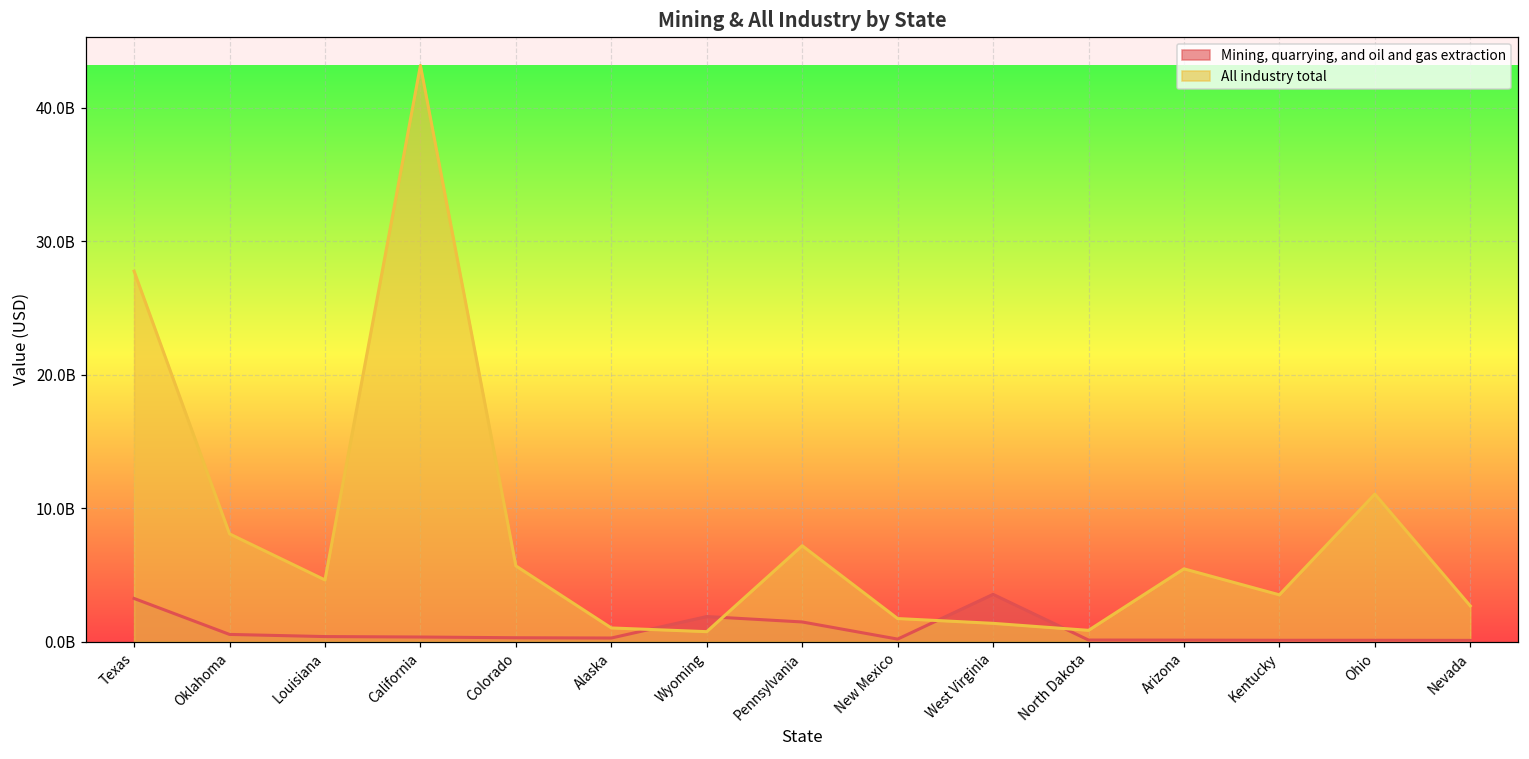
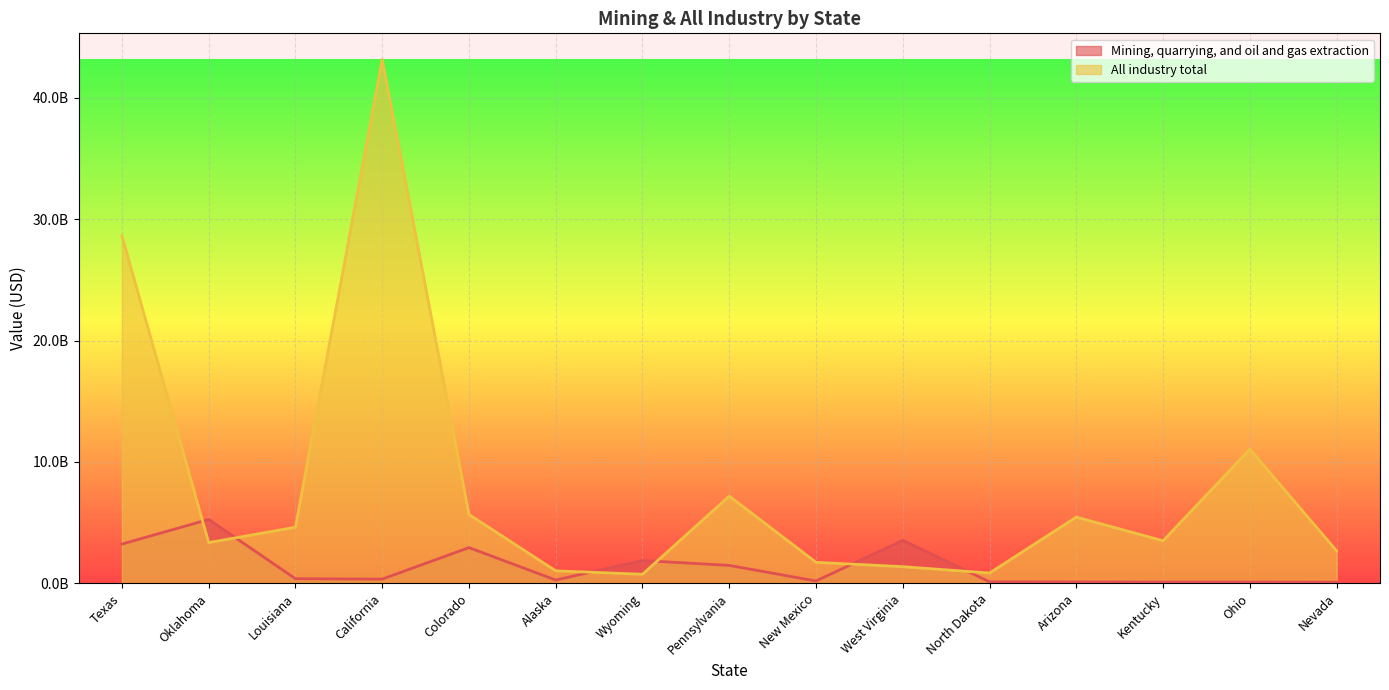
All industry total, Texas: 27700000000 -> 28600000000
Mining, quarrying, and oil and gas extraction, Oklahoma: 500000000 -> 5300000000
All industry total, Oklahoma: 8100000000 -> 3400000000
Mining, quarrying, and oil and gas extraction, Colorado: 300000000 -> 2900000000
